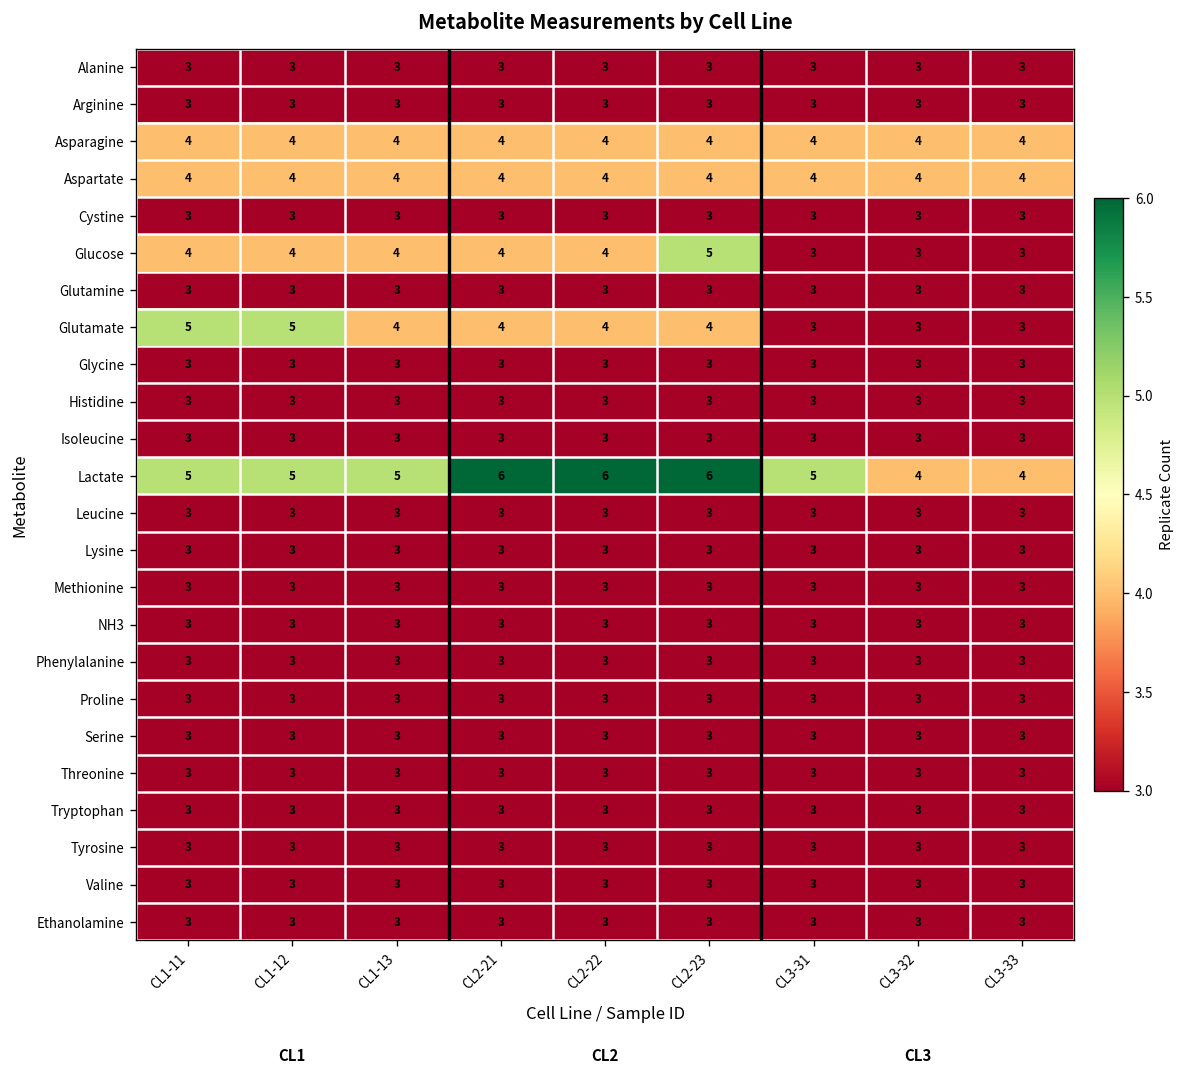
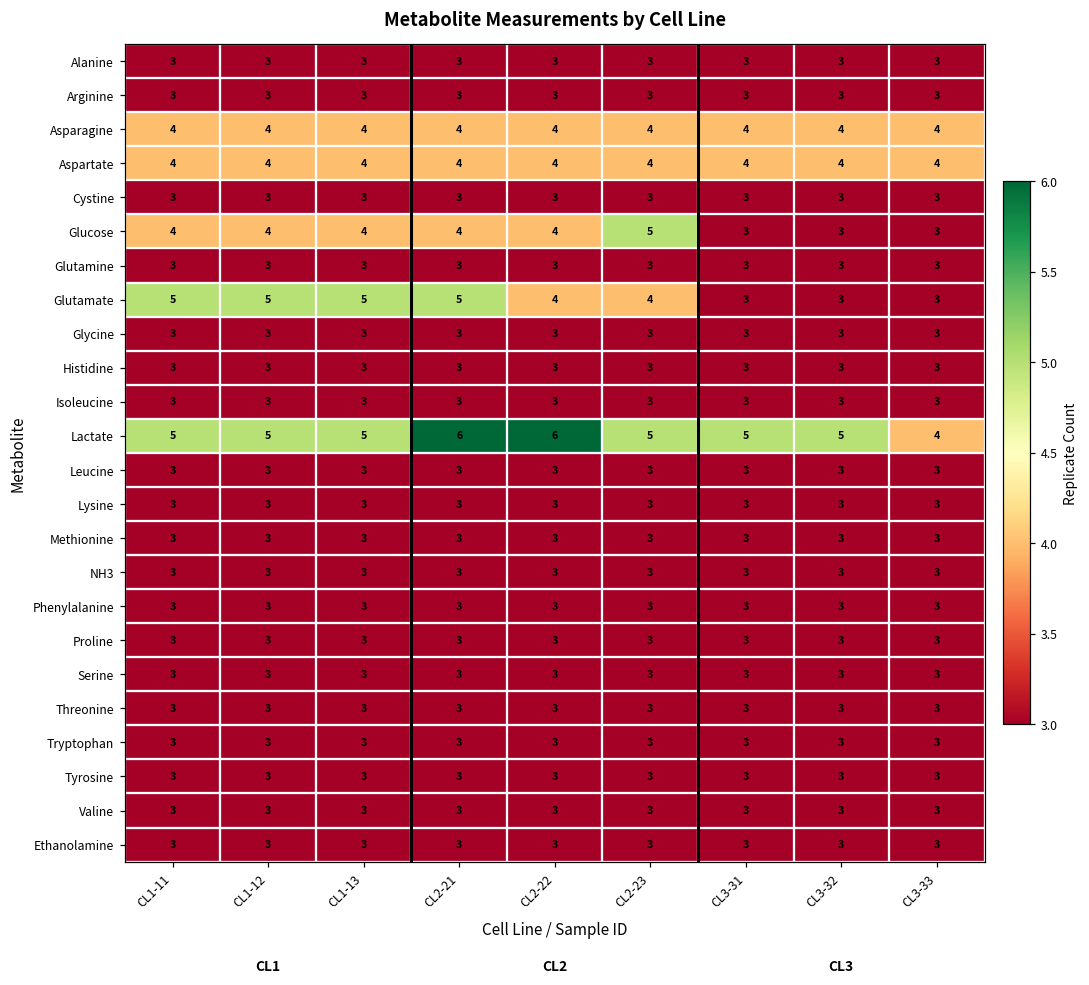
Glutamate, CL1-13: 4 -> 5
Glutamate, CL2-21: 4 -> 5
Lactate, CL2-23: 6 -> 5
Lactate, CL3-32: 4 -> 5
